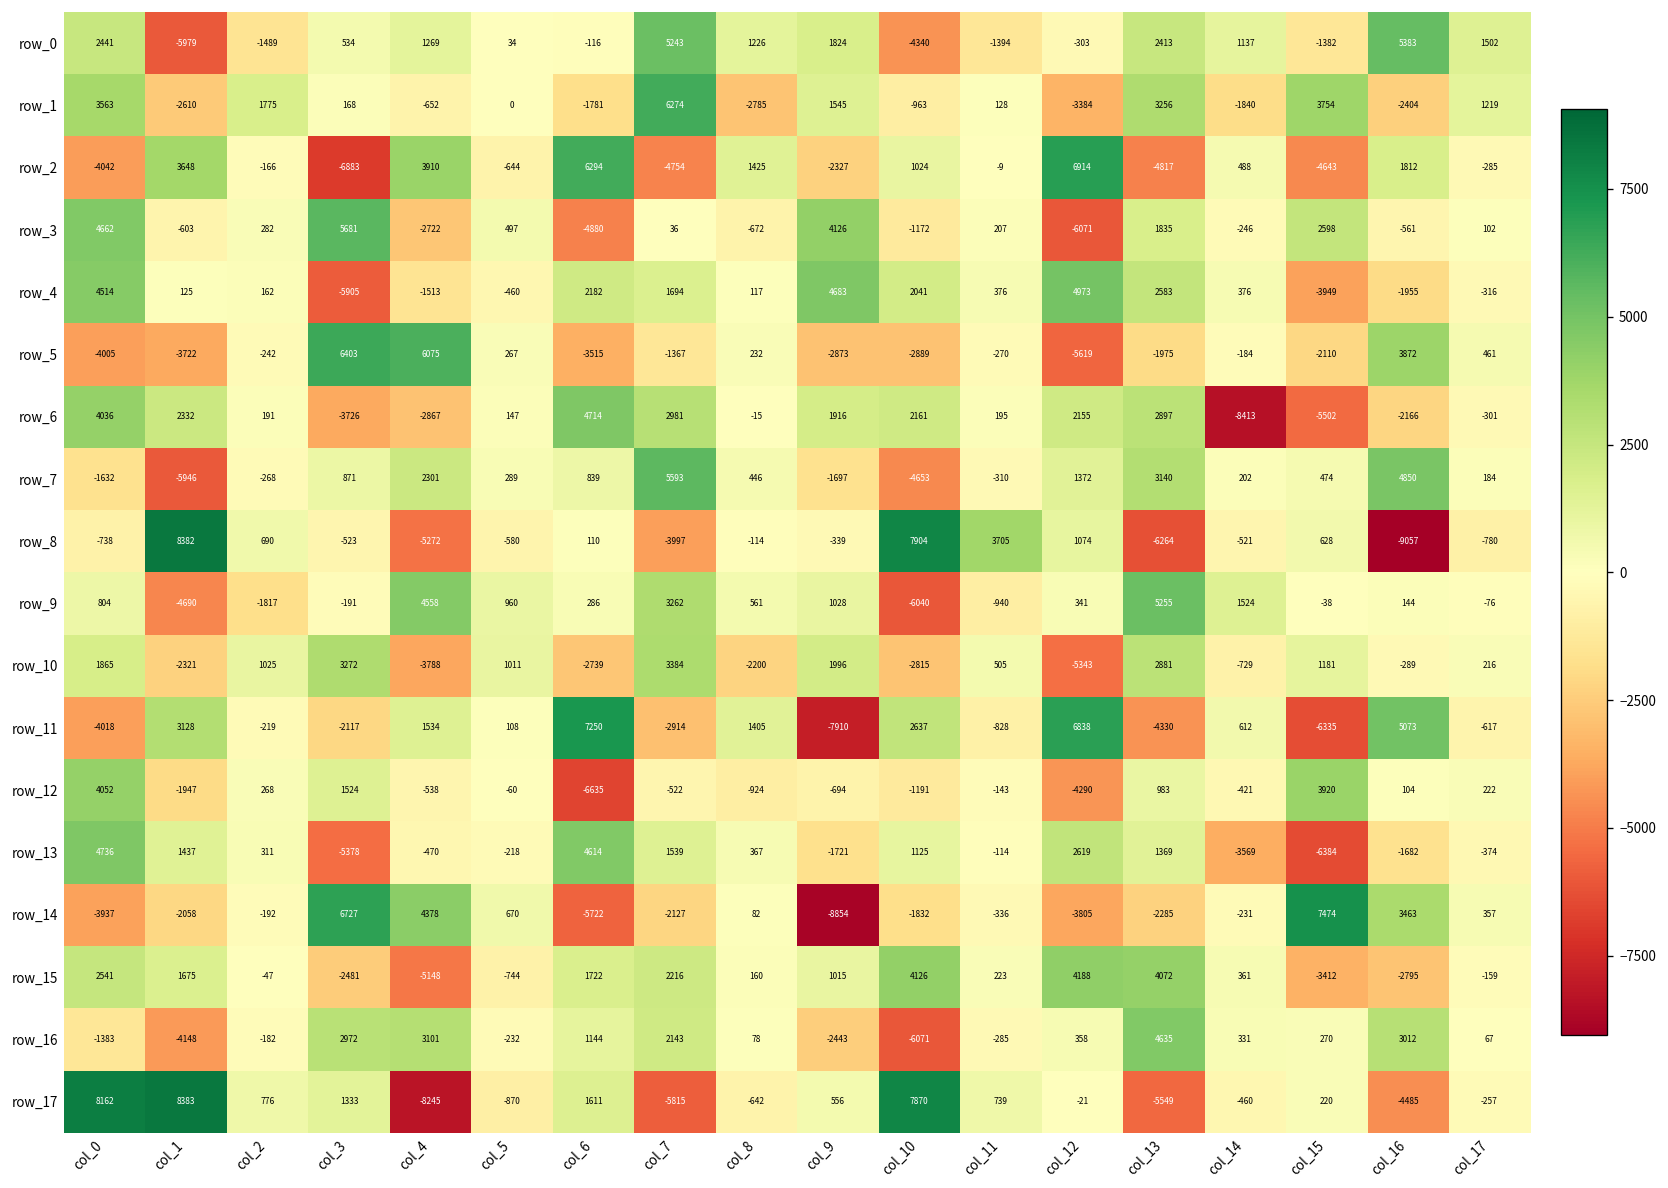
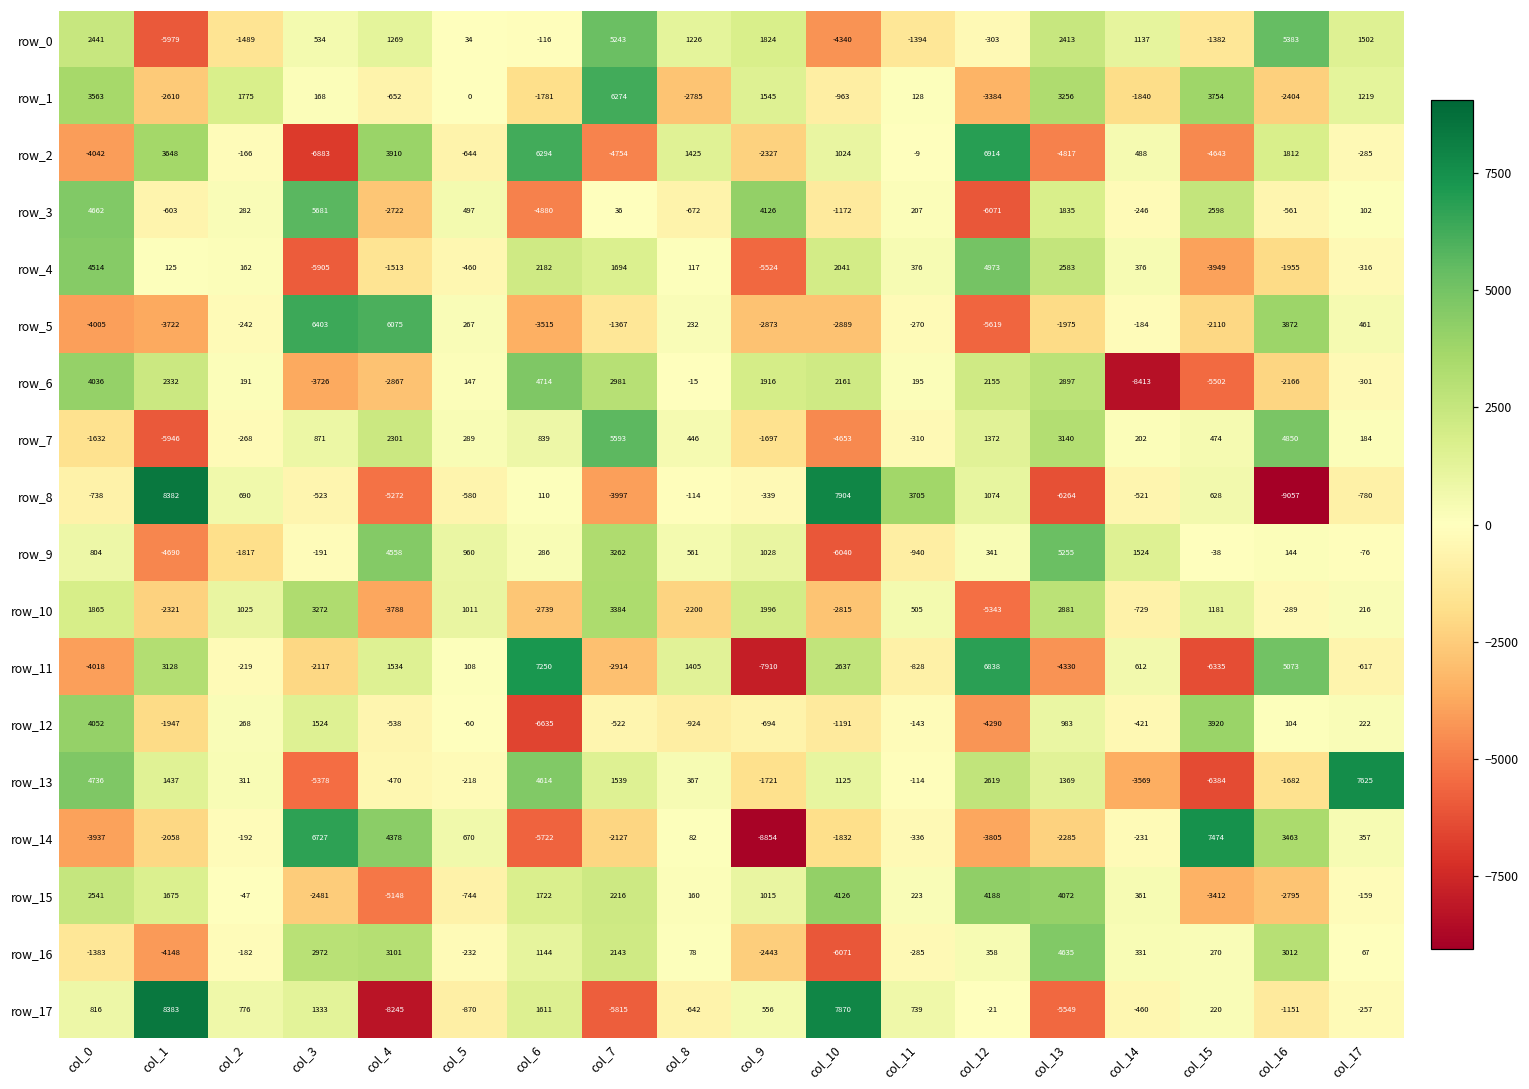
row_4, col_9: 4683 -> -5524
row_13, col_17: -374 -> 7625
row_17, col_0: 8162 -> 816
row_17, col_16: -4485 -> -1151
